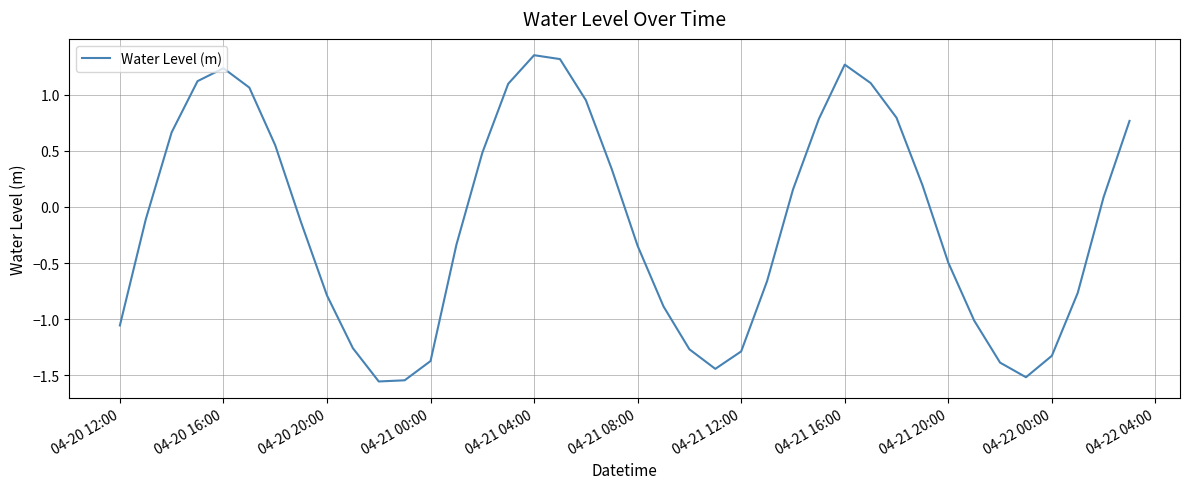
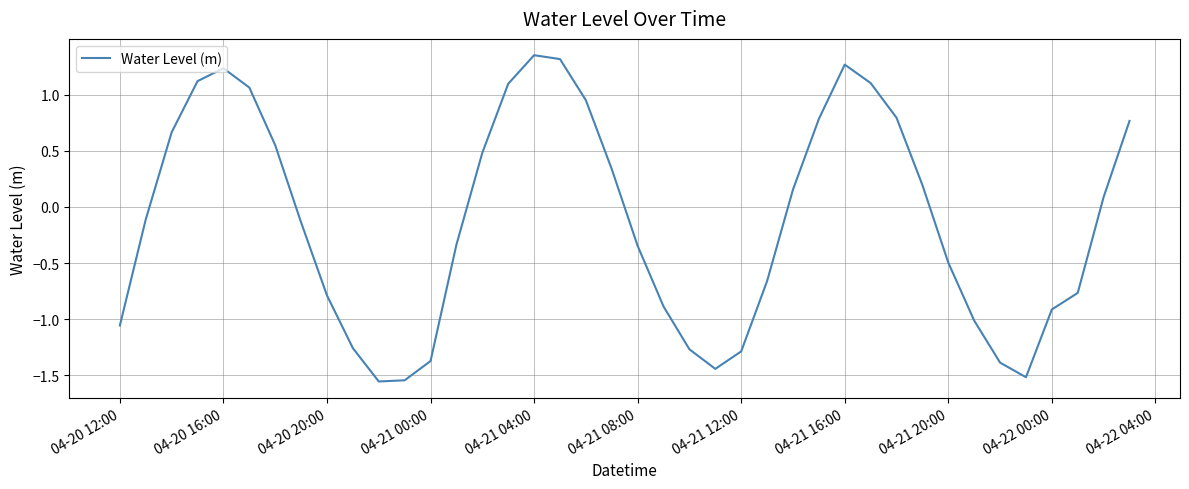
04-22 00:00: -1.33 -> -0.91
